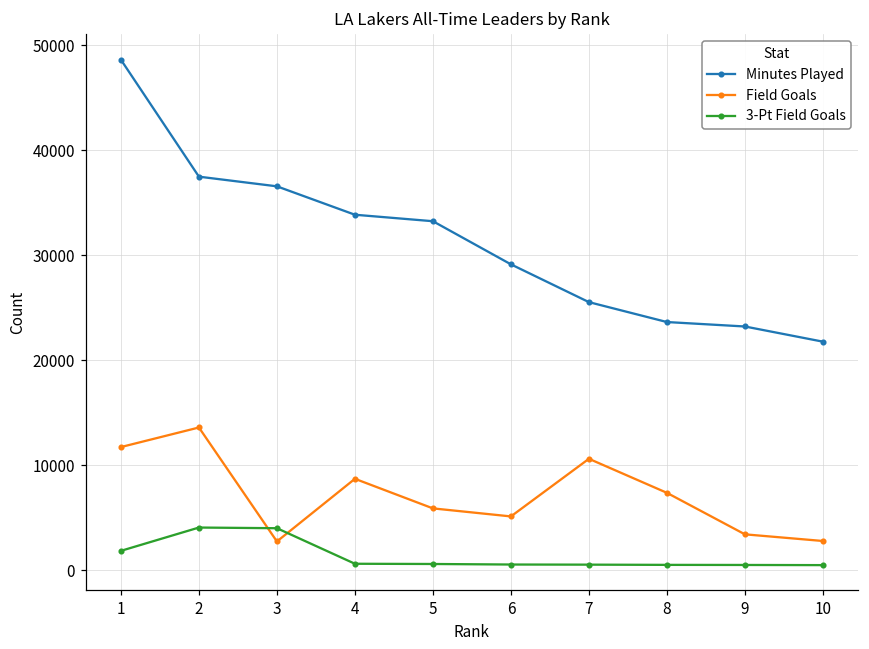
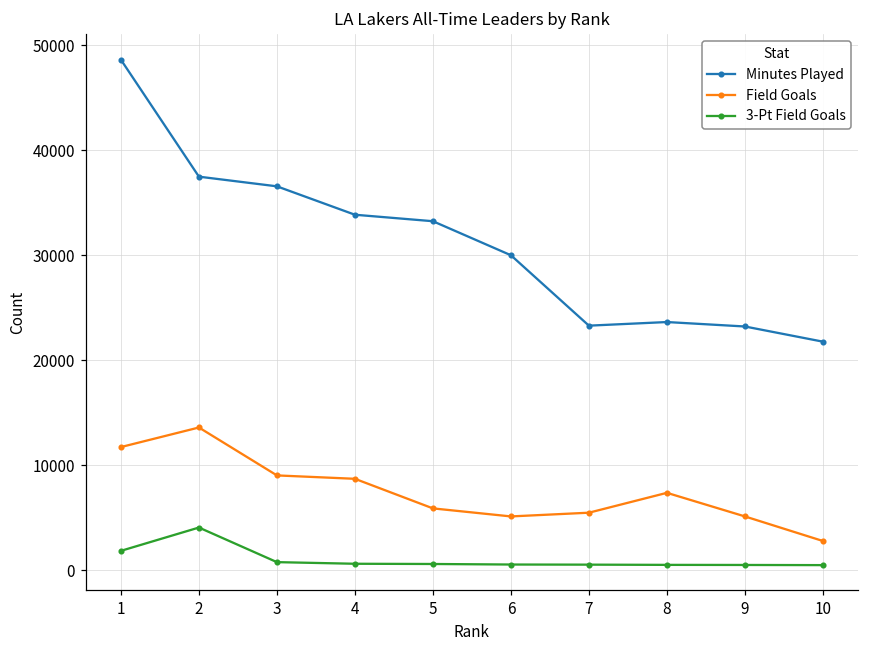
Field Goals, 3: 3000 -> 9000
3-Pt Field Goals, 3: 4000 -> 1000
Minutes Played, 6: 29000 -> 30000
Minutes Played, 7: 26000 -> 23000
Field Goals, 7: 11000 -> 5000
Field Goals, 9: 3000 -> 5000
